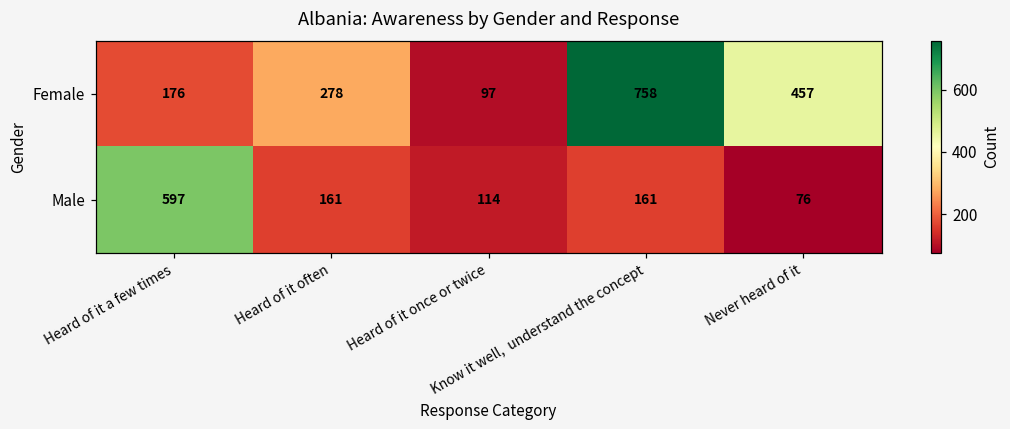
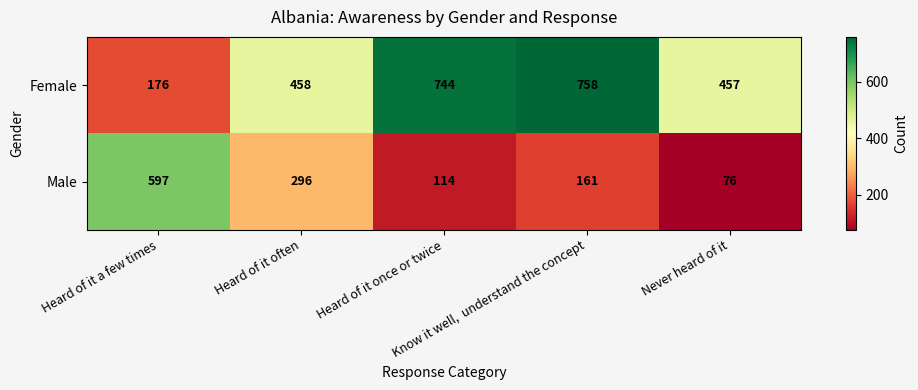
Female, Heard of it often: 278 -> 458
Female, Heard of it once or twice: 97 -> 744
Male, Heard of it often: 161 -> 296
